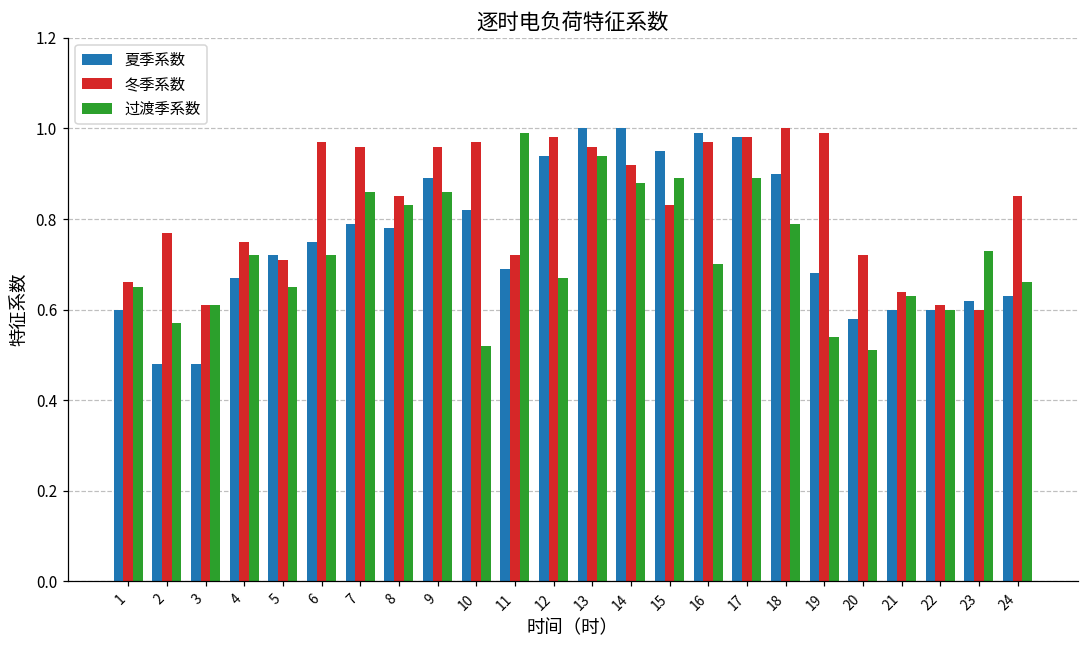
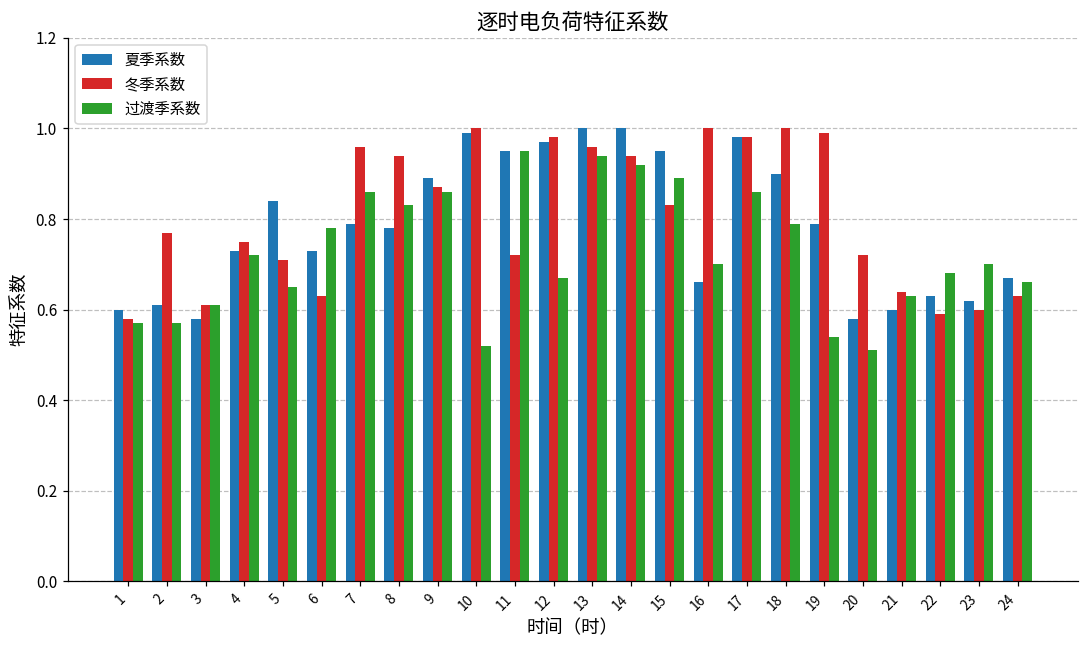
冬季系数, 1: 0.66 -> 0.58
过渡季系数, 1: 0.65 -> 0.57
夏季系数, 2: 0.48 -> 0.61
夏季系数, 3: 0.48 -> 0.58
夏季系数, 4: 0.67 -> 0.73
夏季系数, 5: 0.72 -> 0.84
夏季系数, 6: 0.75 -> 0.73
冬季系数, 6: 0.97 -> 0.63
过渡季系数, 6: 0.72 -> 0.78
冬季系数, 8: 0.85 -> 0.94
冬季系数, 9: 0.96 -> 0.87
夏季系数, 10: 0.82 -> 0.99
冬季系数, 10: 0.97 -> 1.00
夏季系数, 11: 0.69 -> 0.95
过渡季系数, 11: 0.99 -> 0.95
夏季系数, 12: 0.94 -> 0.97
冬季系数, 14: 0.92 -> 0.94
过渡季系数, 14: 0.88 -> 0.92
夏季系数, 16: 0.99 -> 0.66
冬季系数, 16: 0.97 -> 1.00
过渡季系数, 17: 0.89 -> 0.86
夏季系数, 19: 0.68 -> 0.79
夏季系数, 22: 0.60 -> 0.63
冬季系数, 22: 0.61 -> 0.59
过渡季系数, 22: 0.60 -> 0.68
过渡季系数, 23: 0.73 -> 0.70
夏季系数, 24: 0.63 -> 0.67
冬季系数, 24: 0.85 -> 0.63
